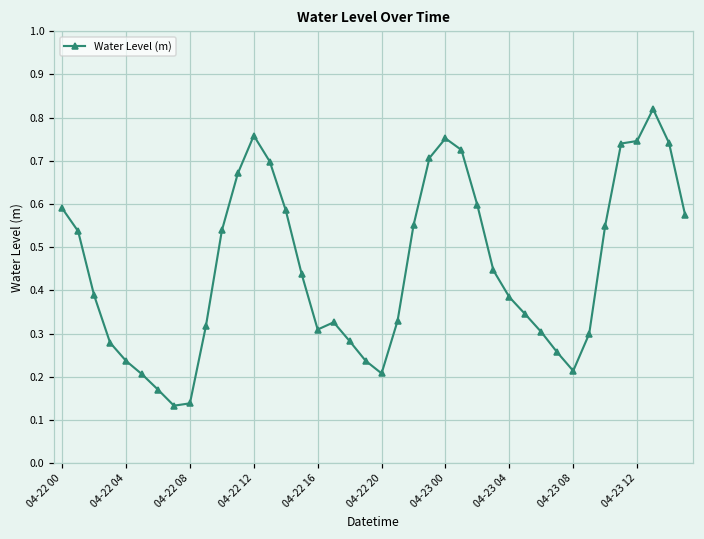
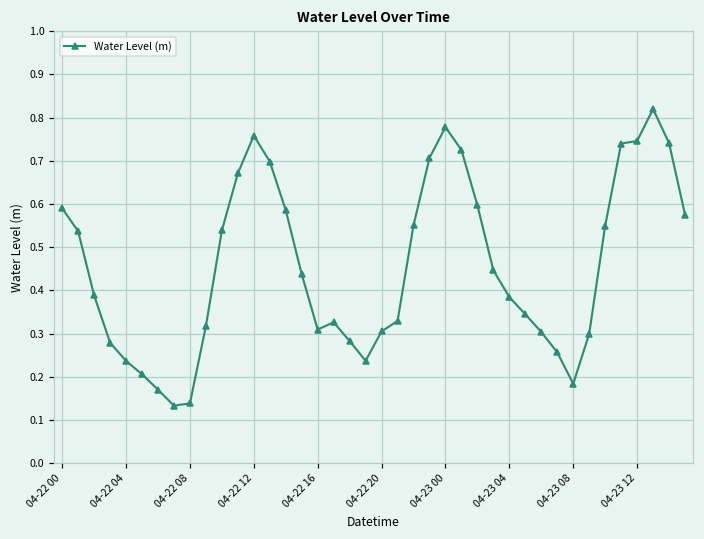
04-22 20: 0.21 -> 0.31
04-23 00: 0.75 -> 0.78
04-23 08: 0.21 -> 0.18
